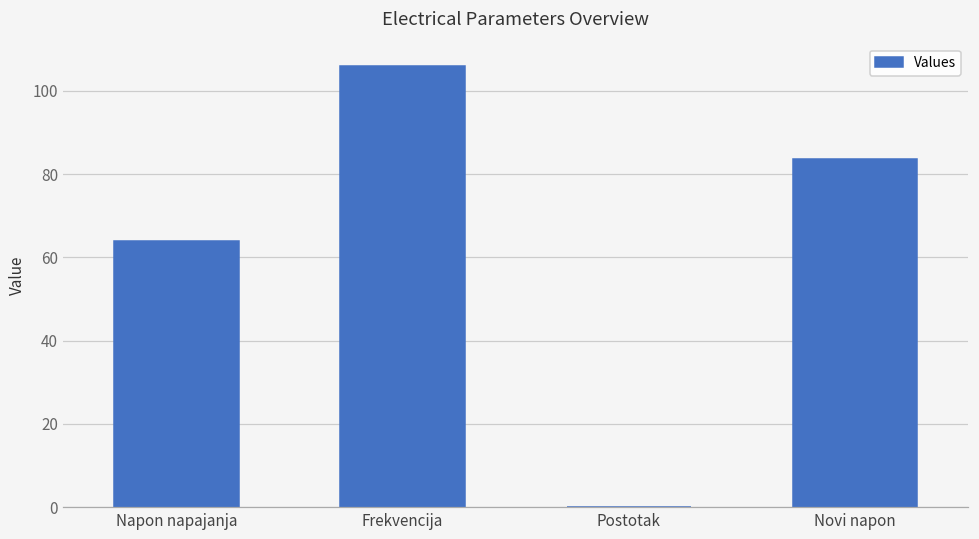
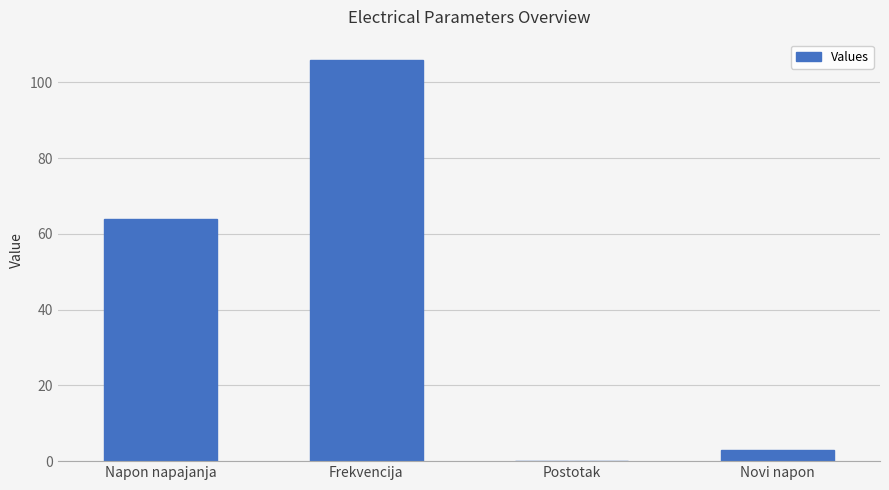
Novi napon: 84 -> 3
